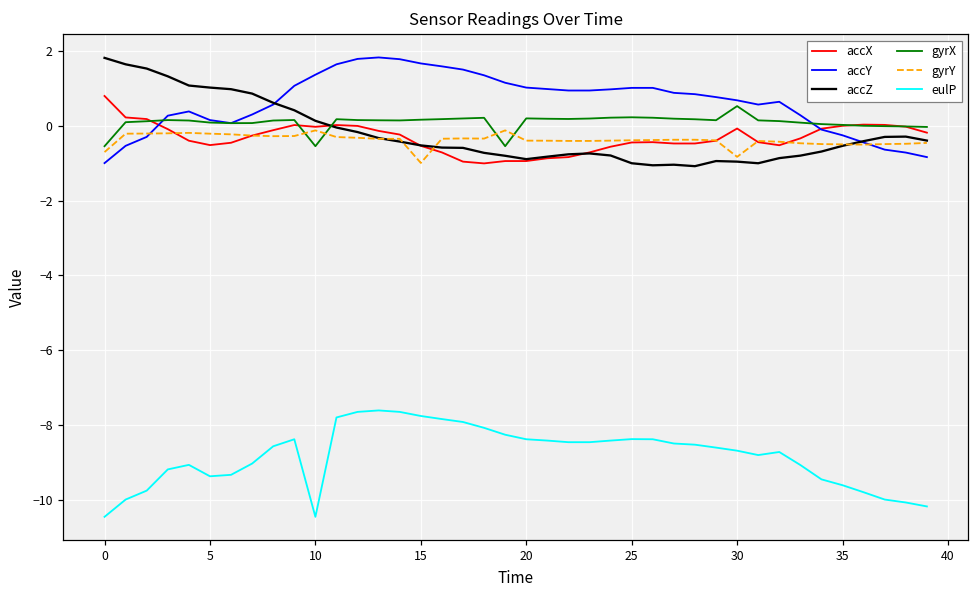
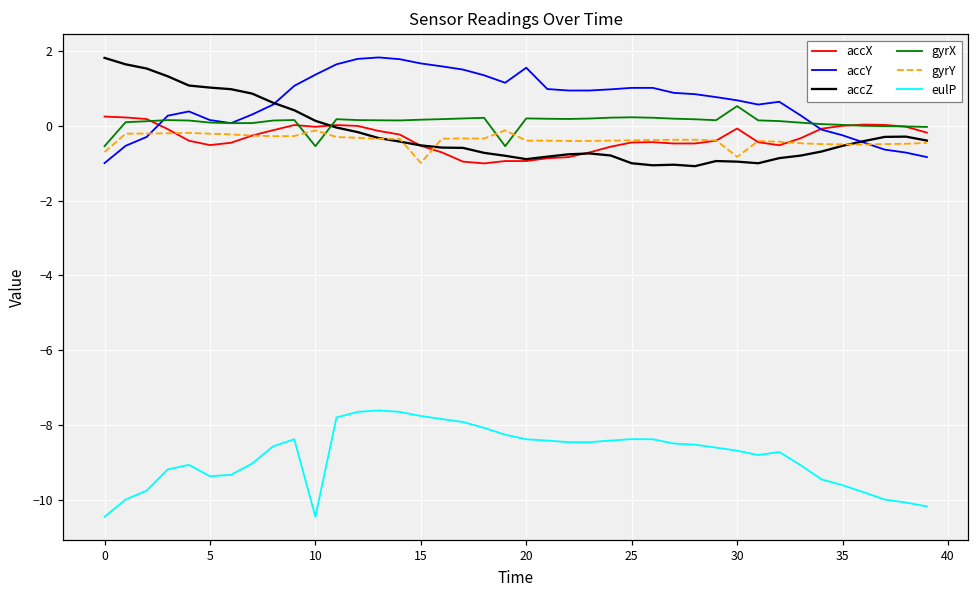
accX, 0: 0.8 -> 0.2
accY, 20: 1.0 -> 1.5
